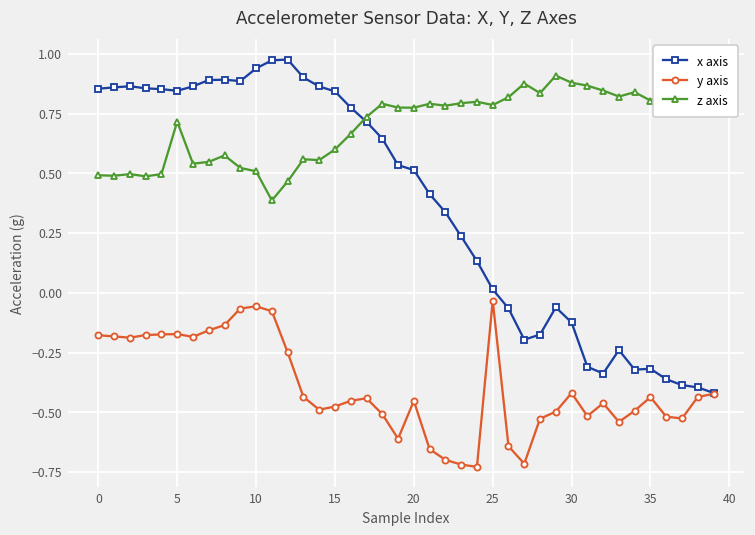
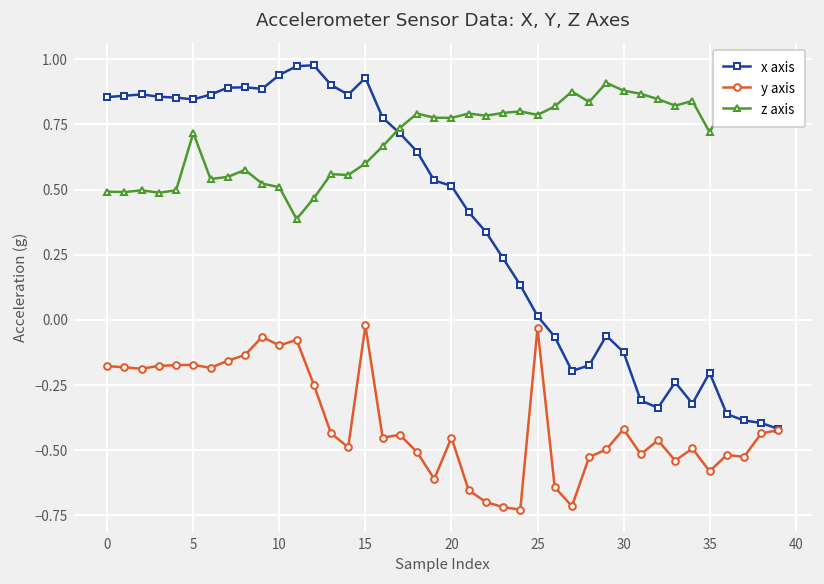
y axis, 10: -0.06 -> -0.10
x axis, 15: 0.84 -> 0.93
y axis, 15: -0.48 -> -0.02
x axis, 35: -0.32 -> -0.20
y axis, 35: -0.44 -> -0.58
z axis, 35: 0.80 -> 0.72
